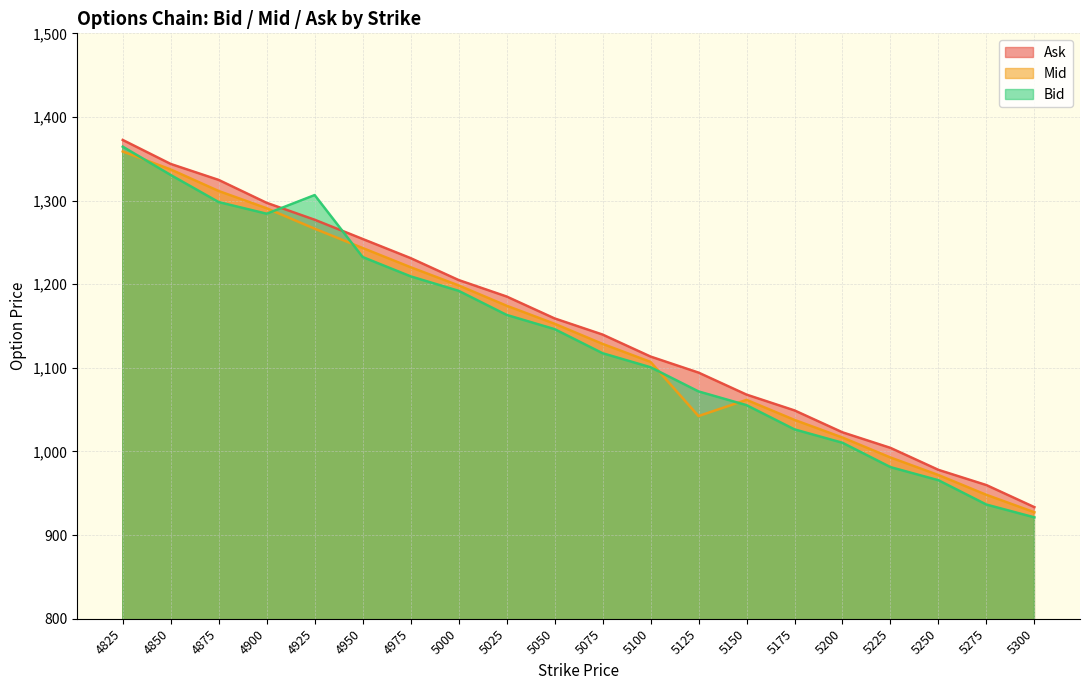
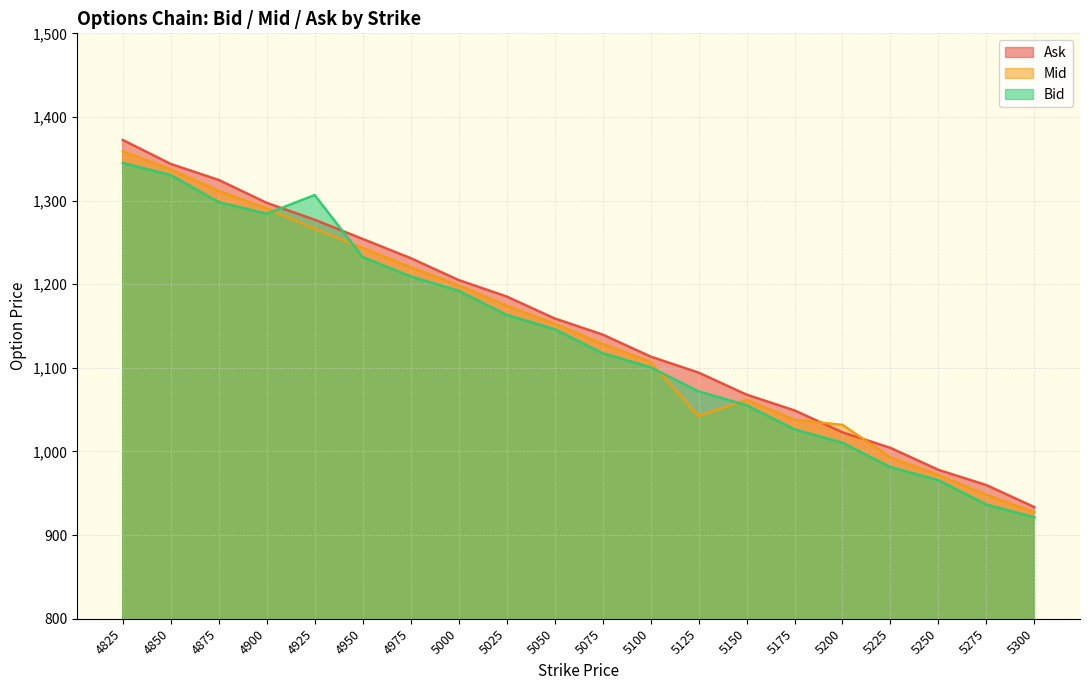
Bid, 4825: 1,360 -> 1,350
Mid, 5200: 1,020 -> 1,030
